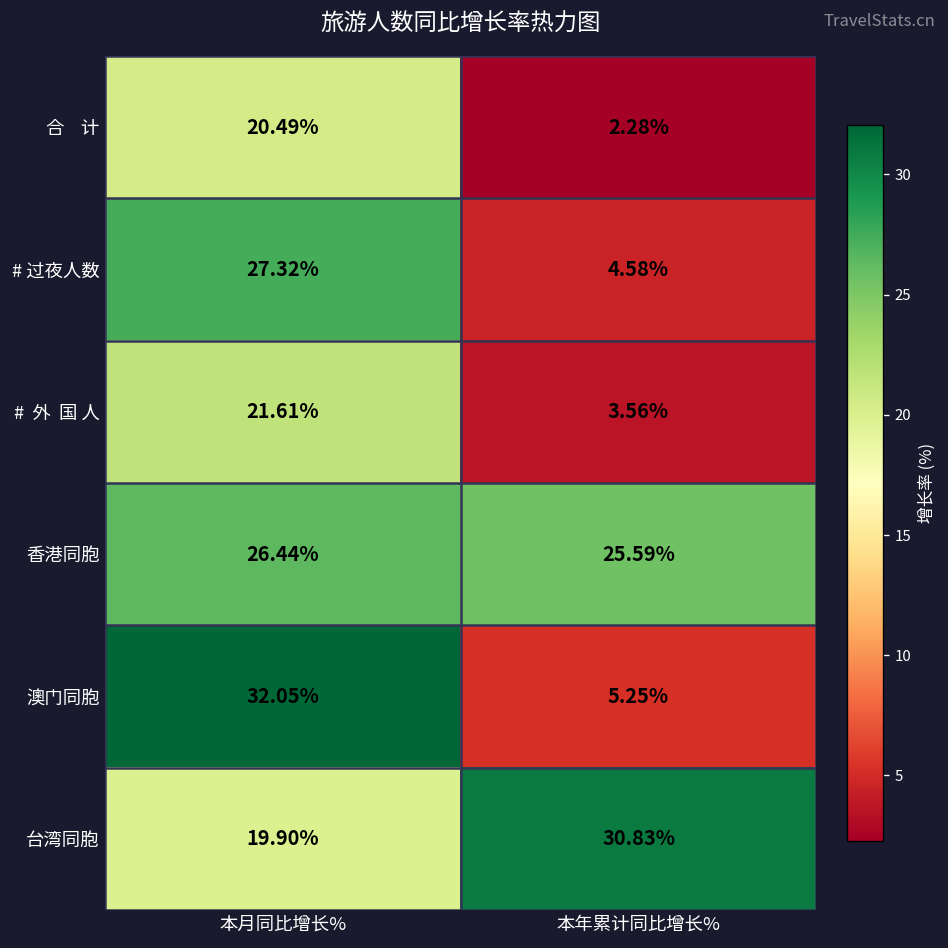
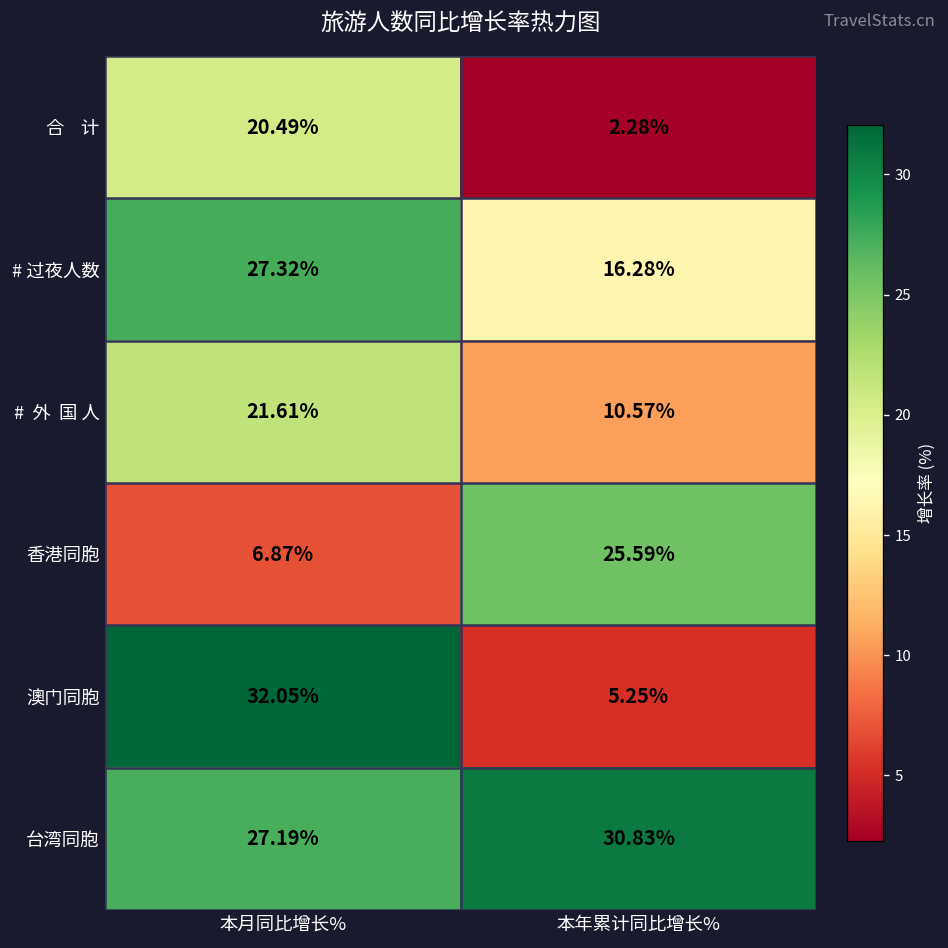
# 过夜人数, 本年累计同比增长%: 4.58% -> 16.28%
# 外 国 人, 本年累计同比增长%: 3.56% -> 10.57%
香港同胞, 本月同比增长%: 26.44% -> 6.87%
台湾同胞, 本月同比增长%: 19.90% -> 27.19%
